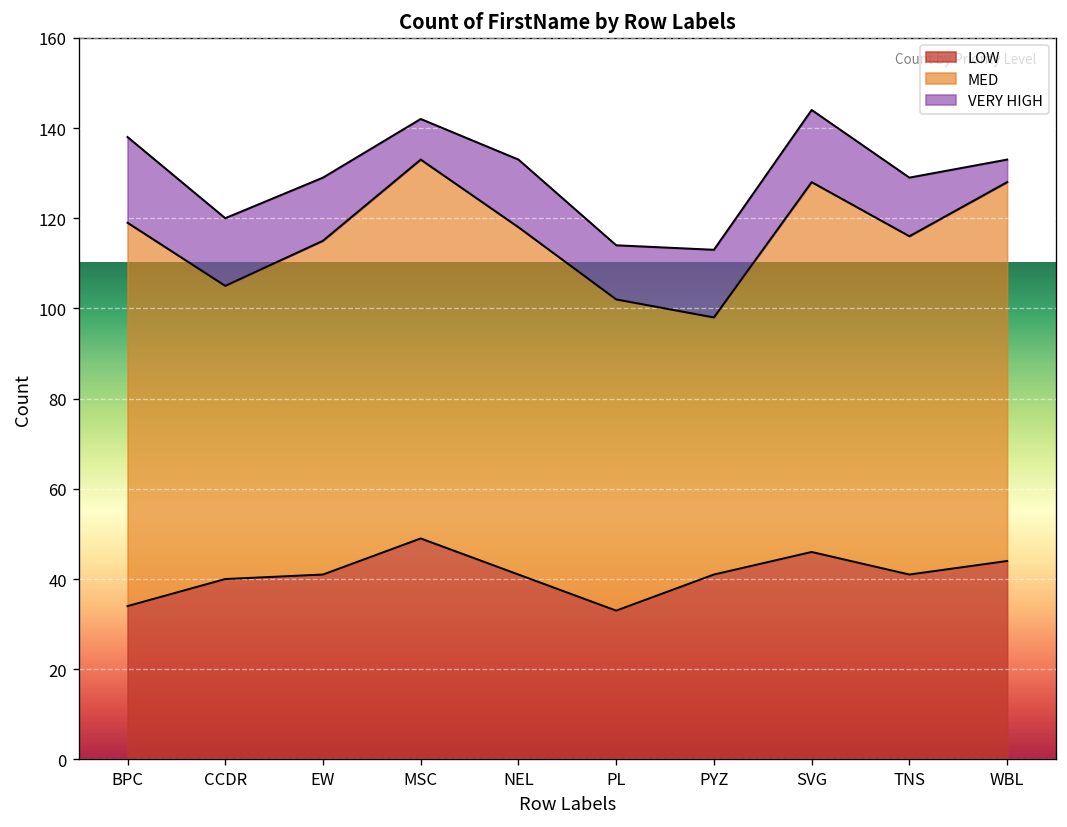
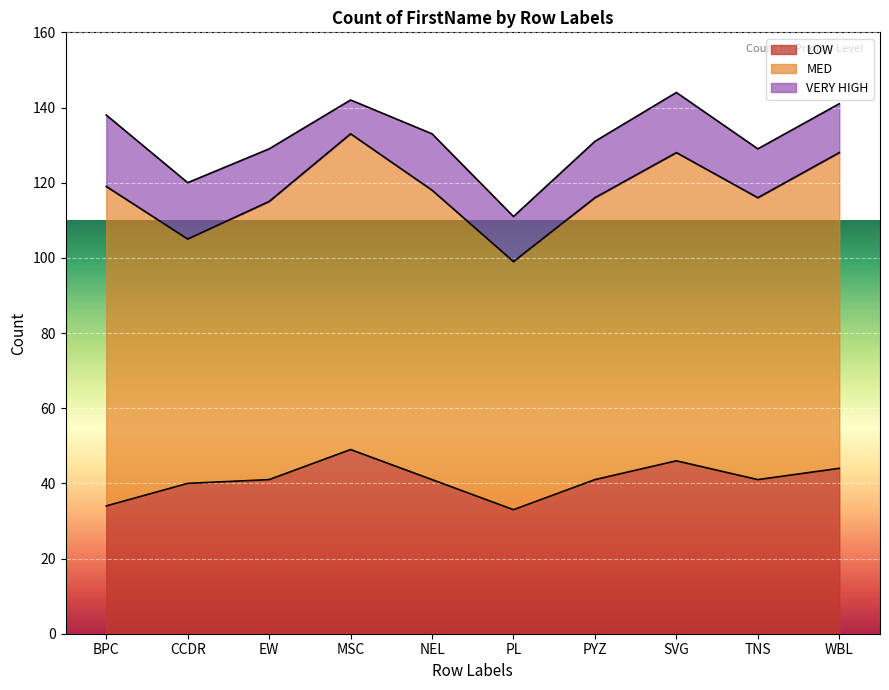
MED, PL: 69 -> 66
MED, PYZ: 57 -> 75
VERY HIGH, WBL: 5 -> 13
